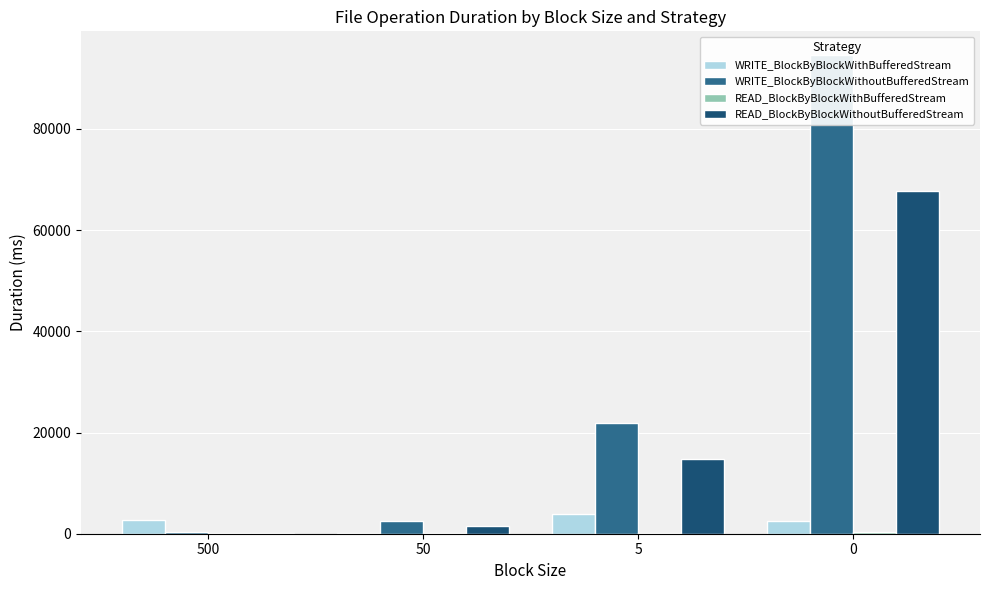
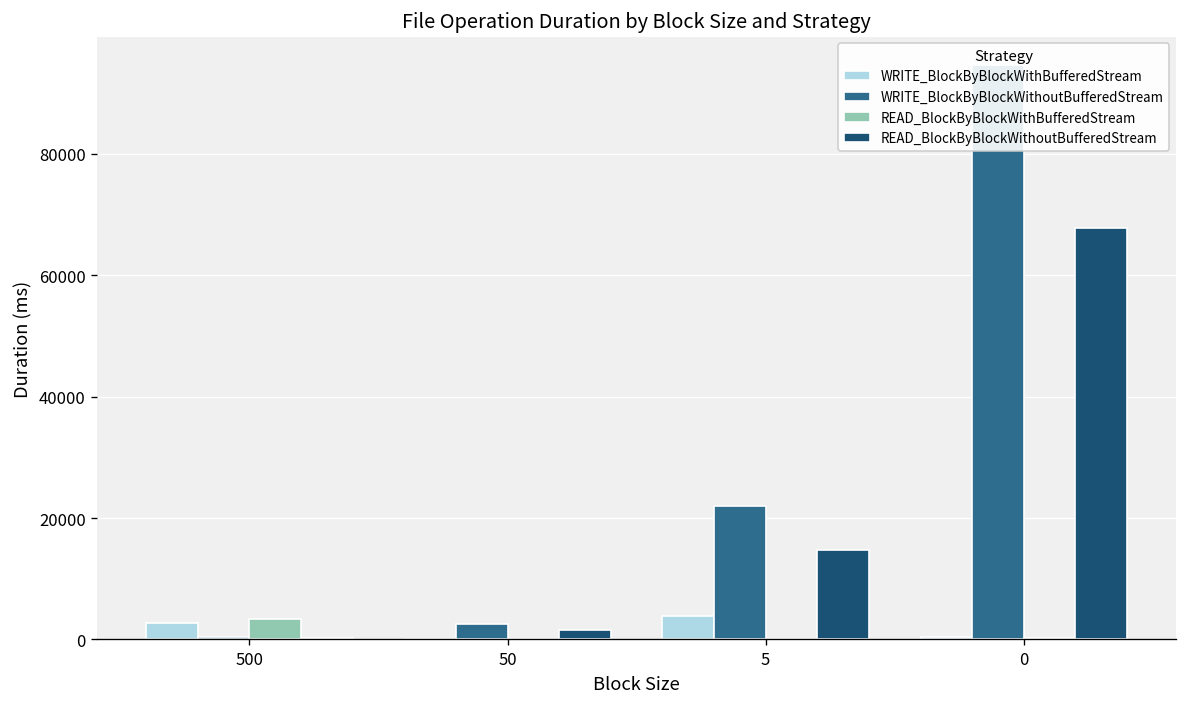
READ_BlockByBlockWithBufferedStream, 500: 0 -> 3000
WRITE_BlockByBlockWithBufferedStream, 0: 2000 -> 0
